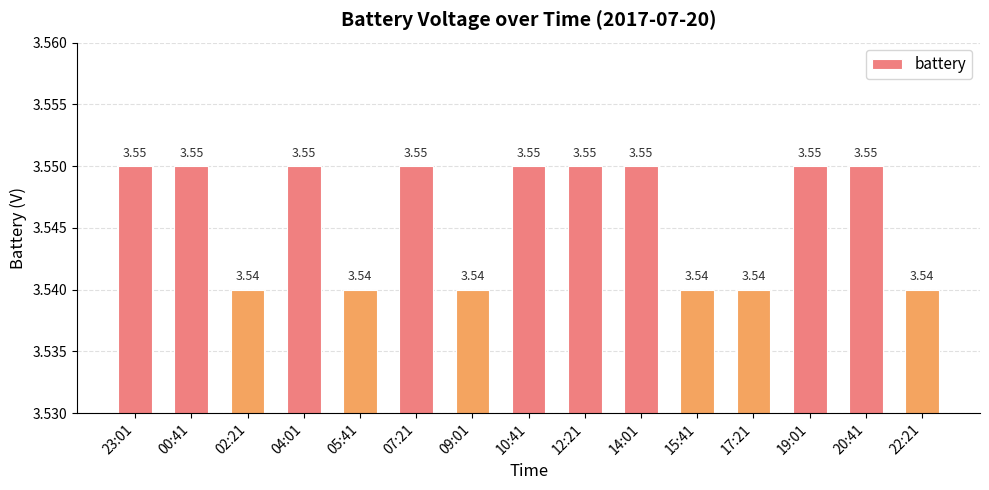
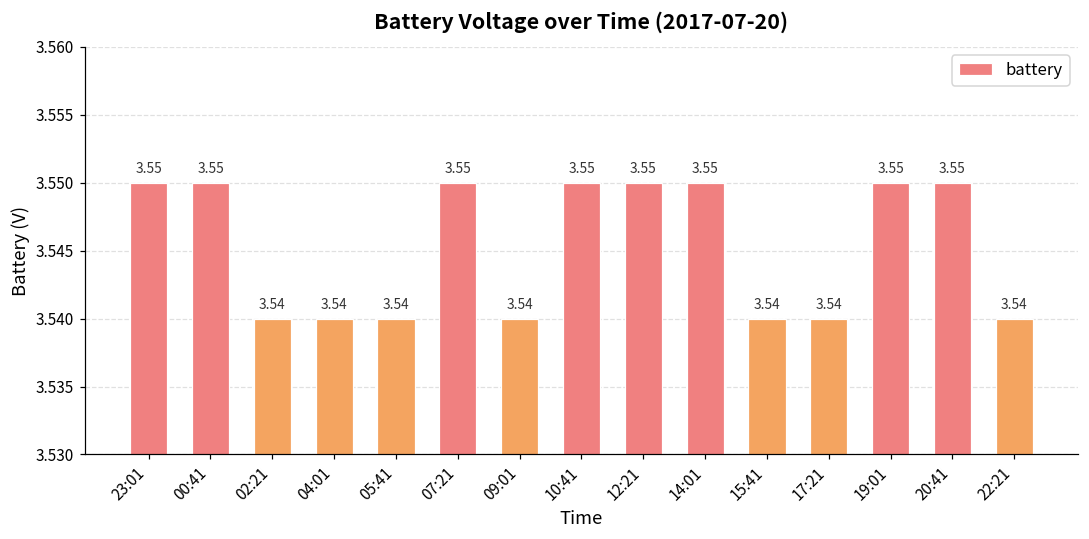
04:01: 3.55 -> 3.54
